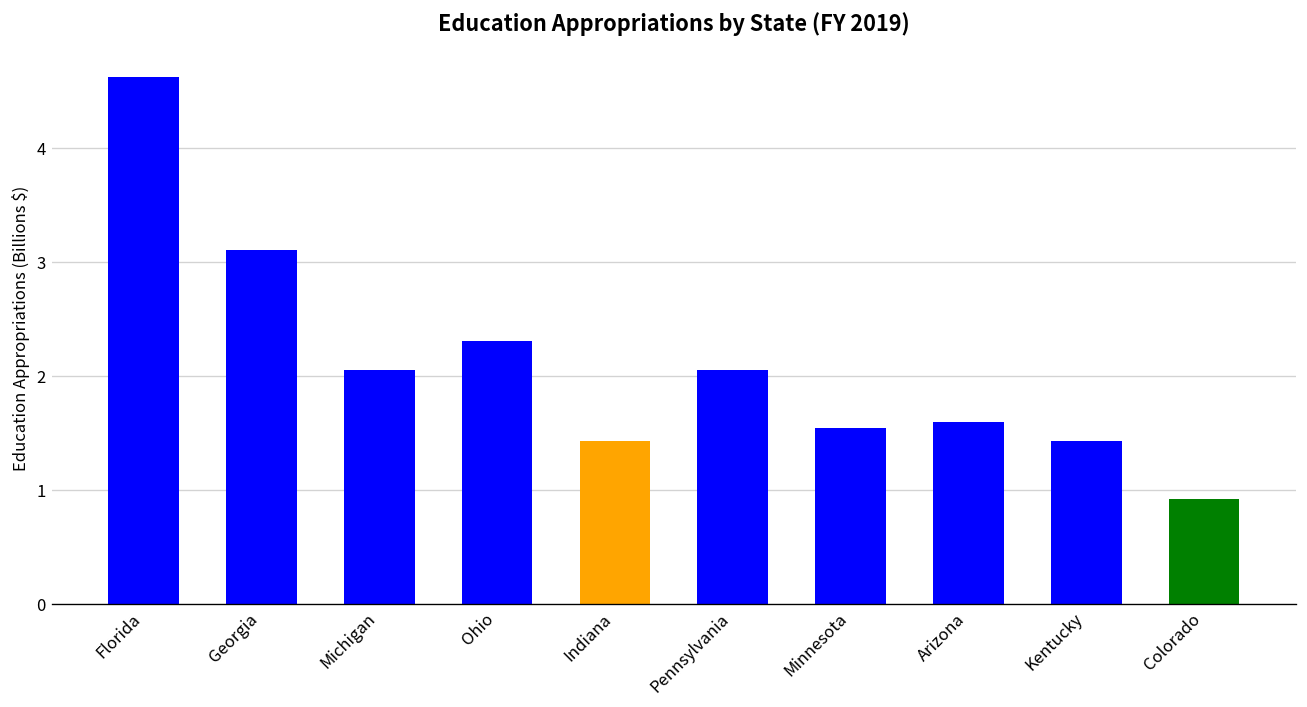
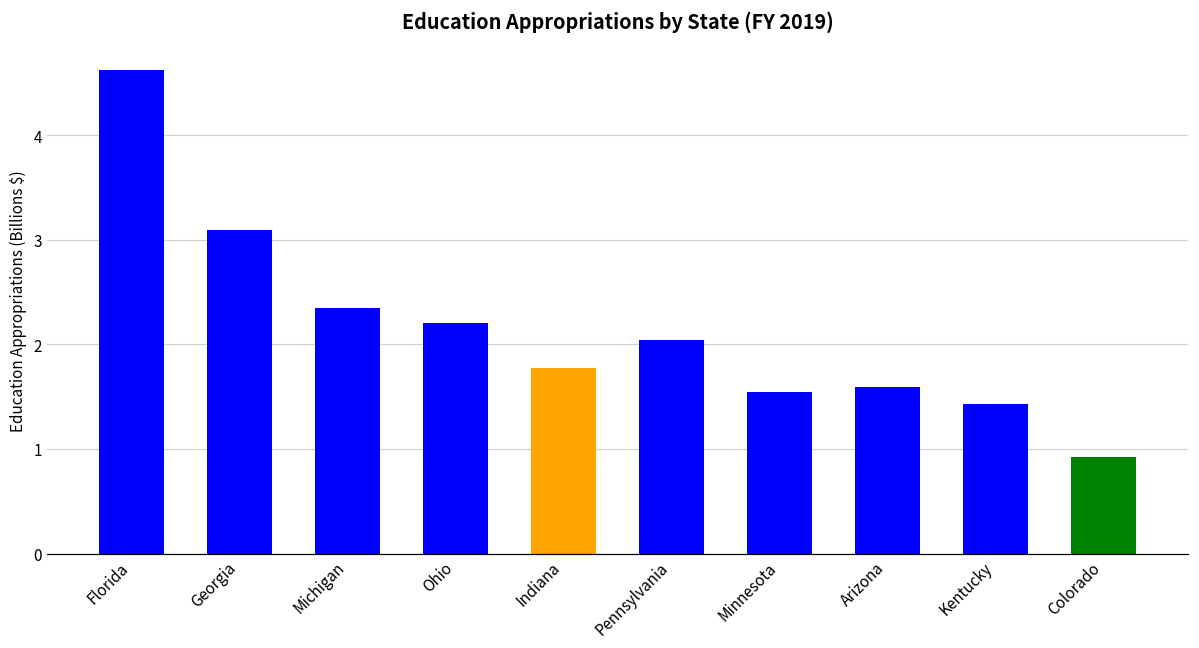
Michigan: 2.1 -> 2.3
Ohio: 2.3 -> 2.2
Indiana: 1.4 -> 1.8
